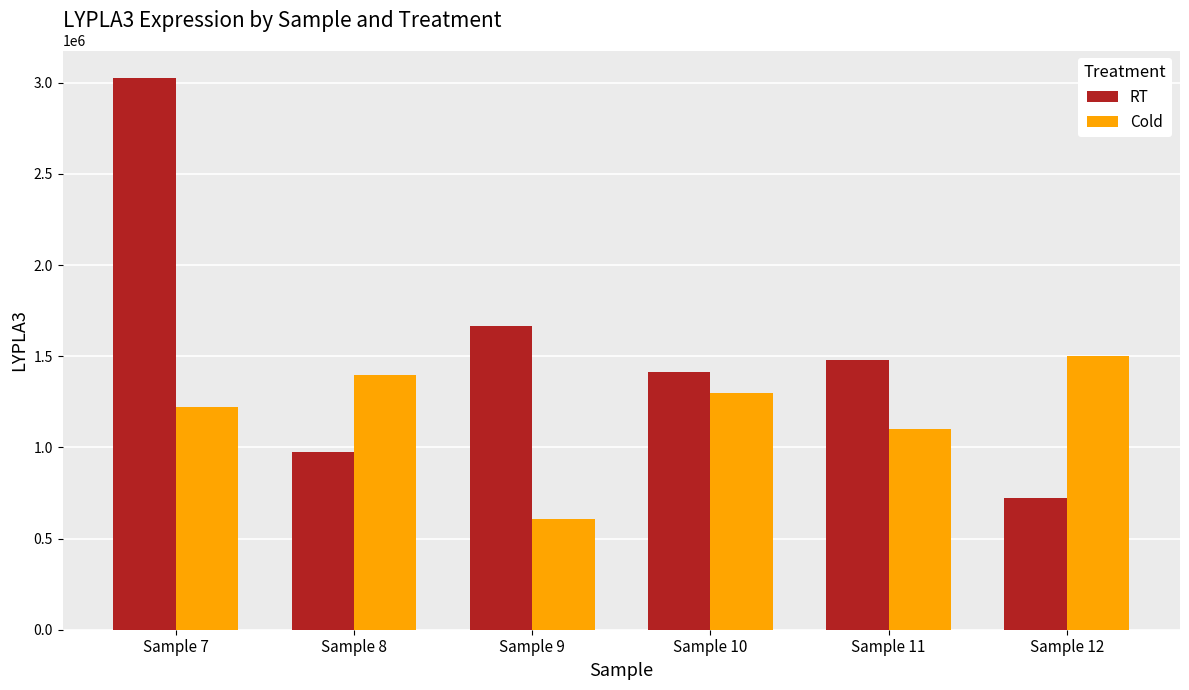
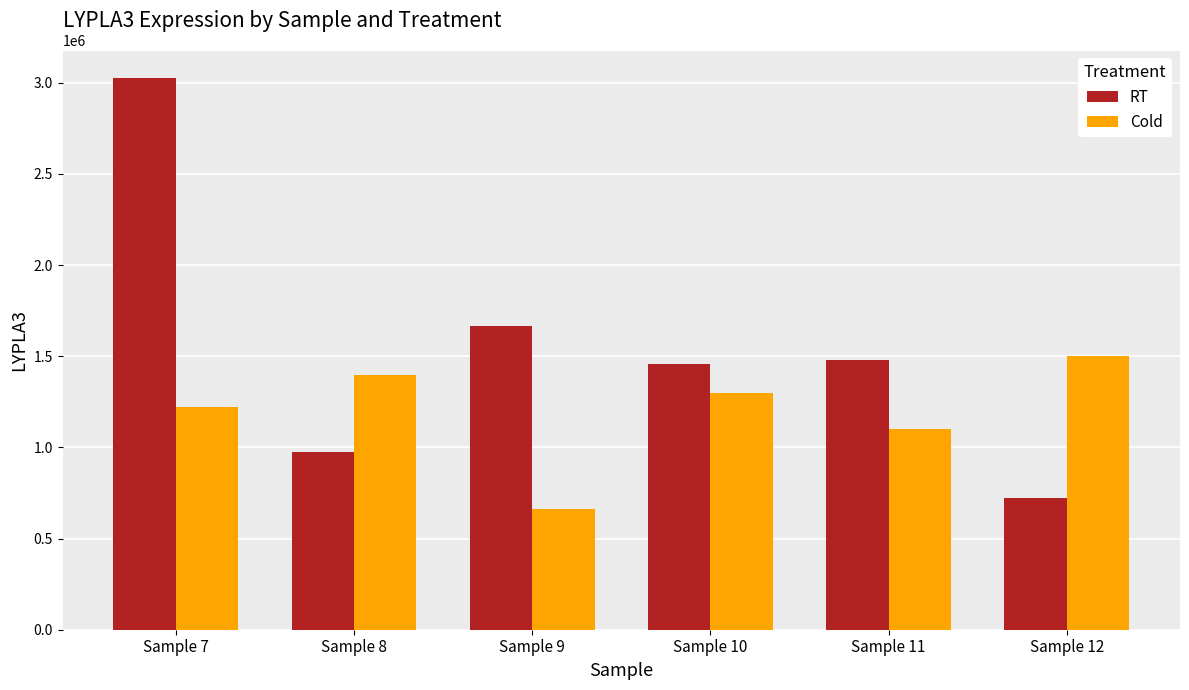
Cold, Sample 9: 610000 -> 660000
RT, Sample 10: 1410000 -> 1460000
